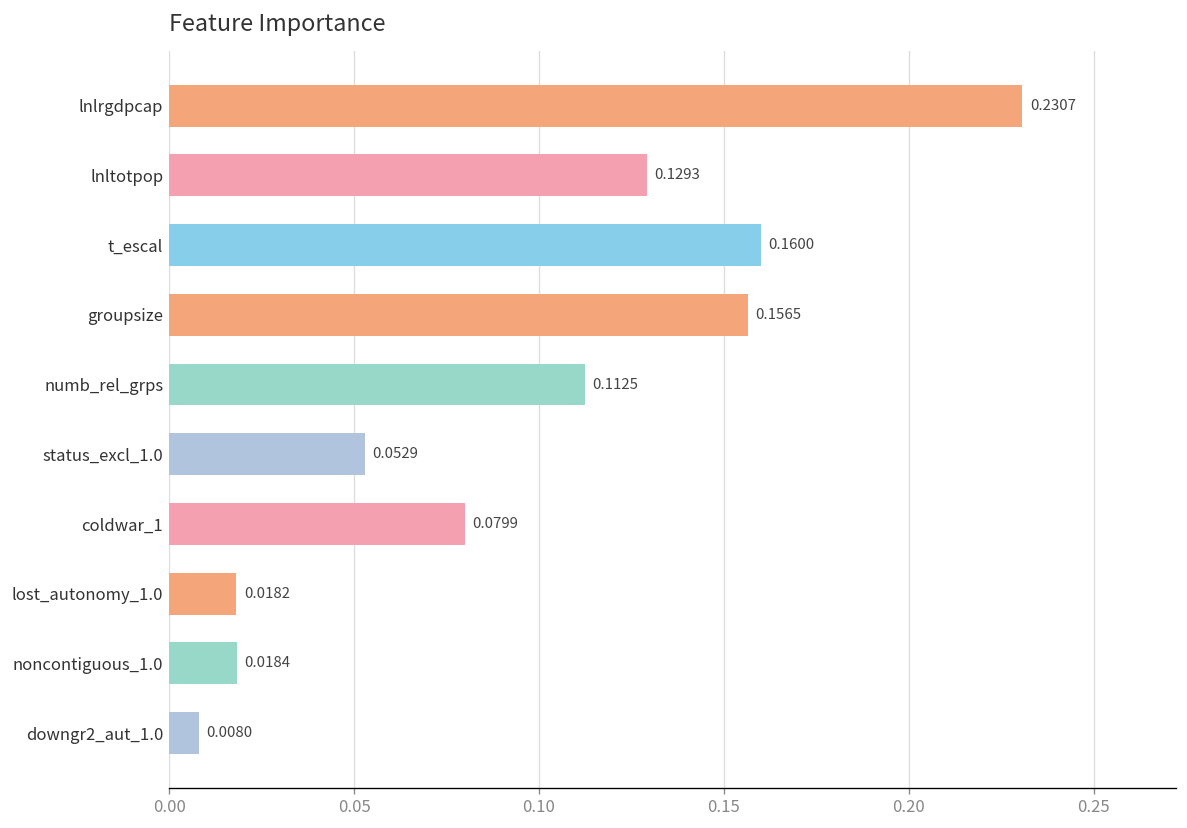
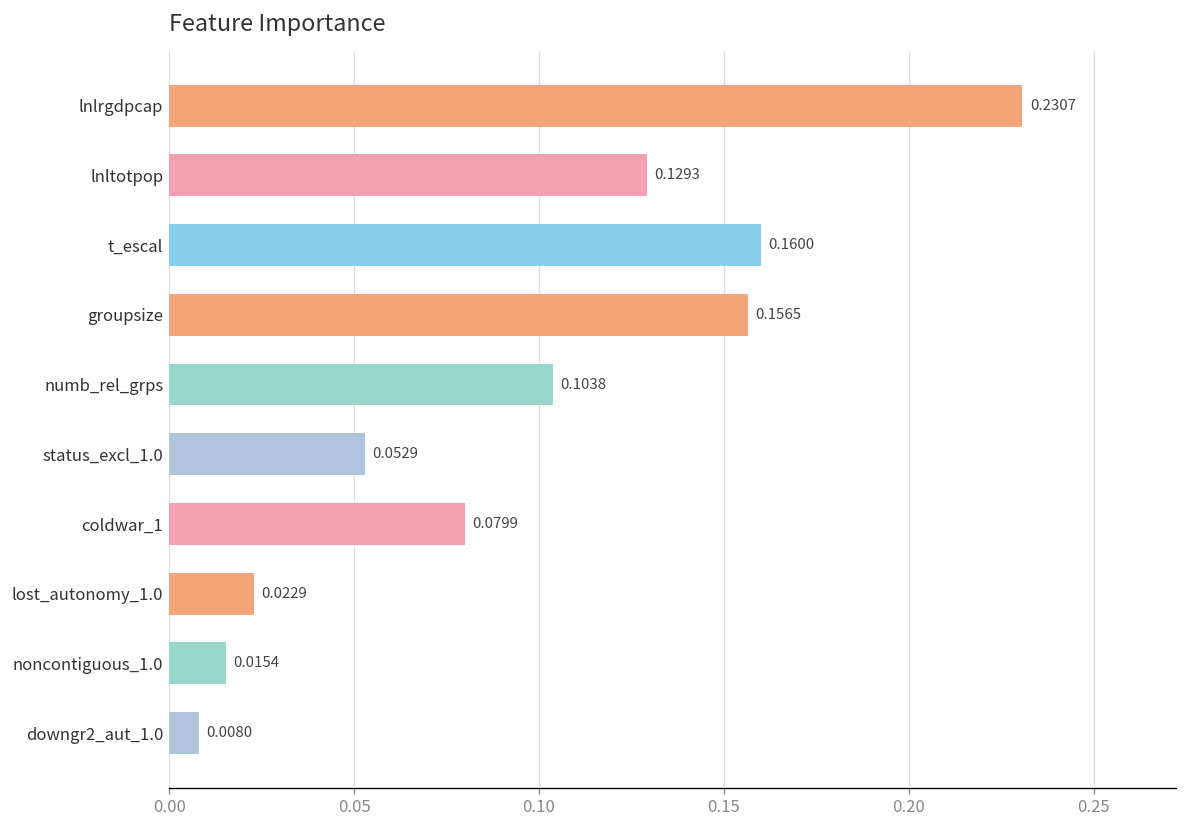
numb_rel_grps: 0.1125 -> 0.1038
lost_autonomy_1.0: 0.0182 -> 0.0229
noncontiguous_1.0: 0.0184 -> 0.0154
